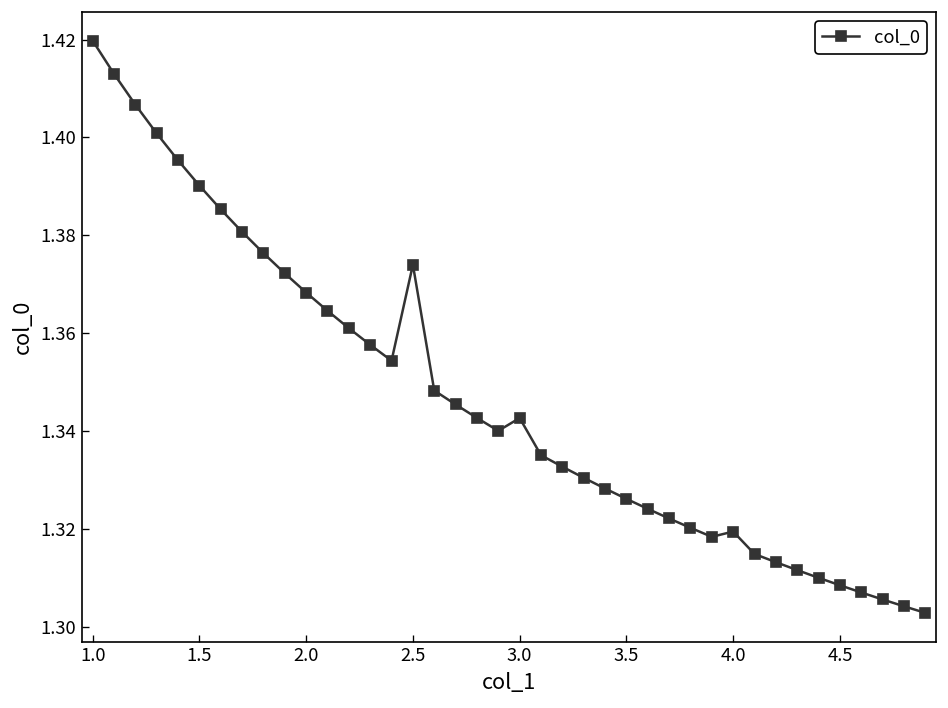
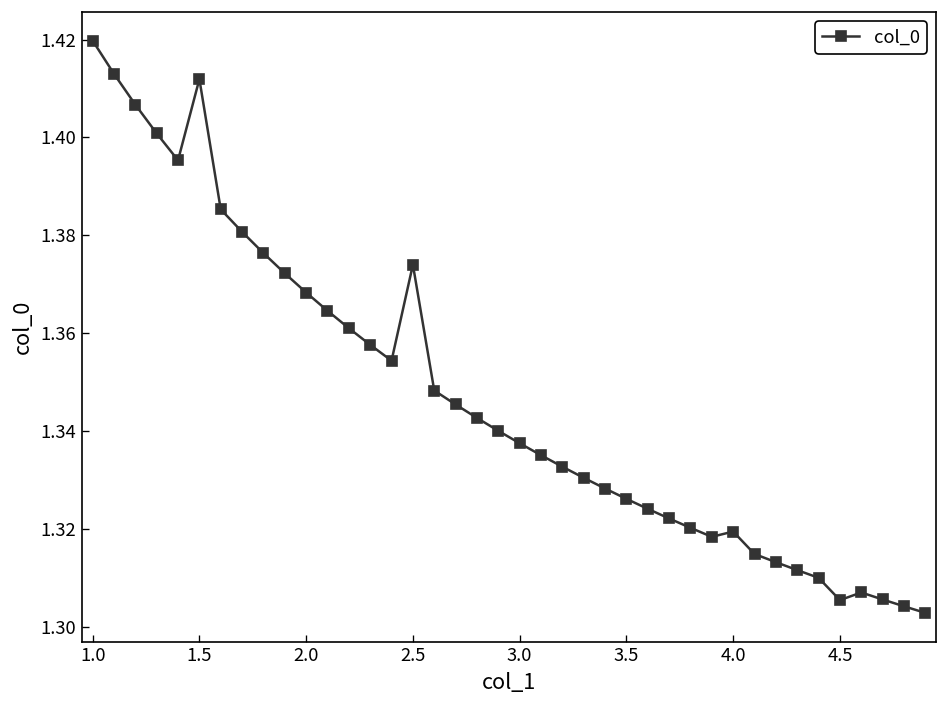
1.5: 1.390 -> 1.412
3.0: 1.343 -> 1.337
4.5: 1.308 -> 1.305
